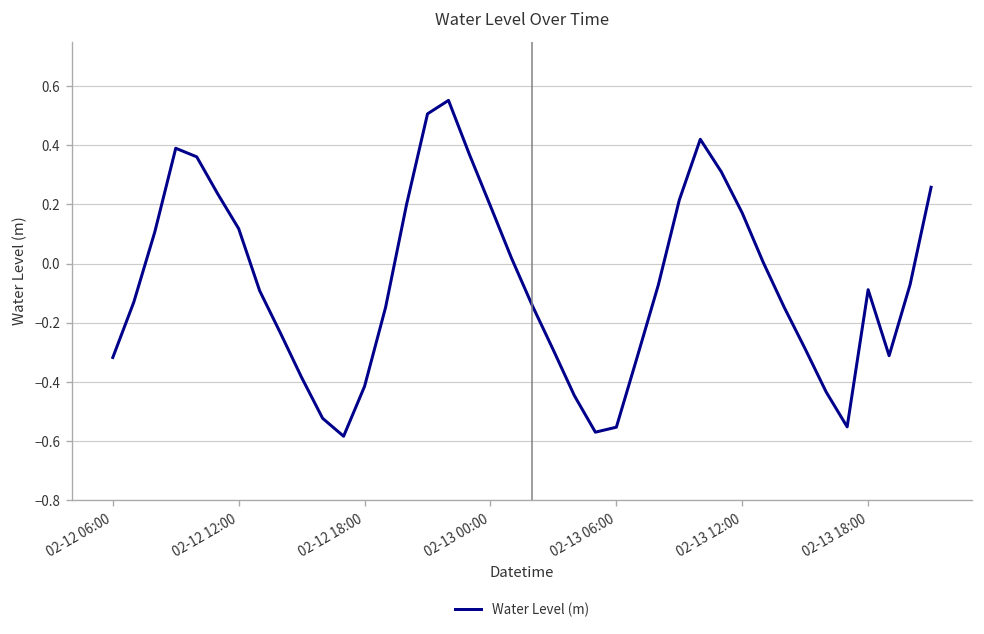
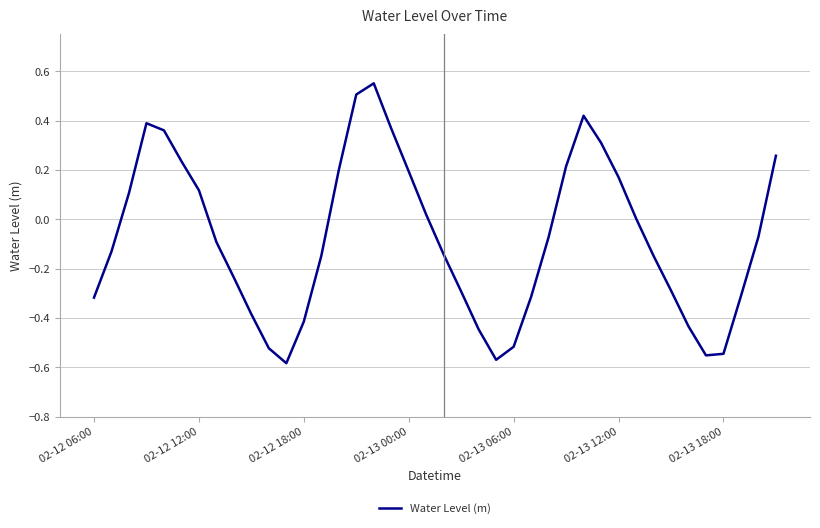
02-13 06:00: -0.55 -> -0.52
02-13 18:00: -0.09 -> -0.55
